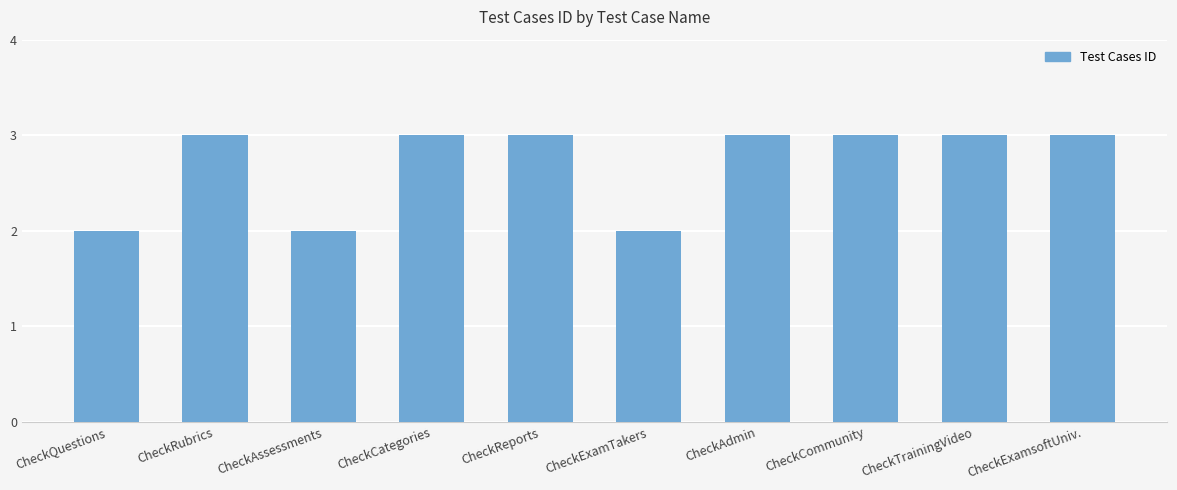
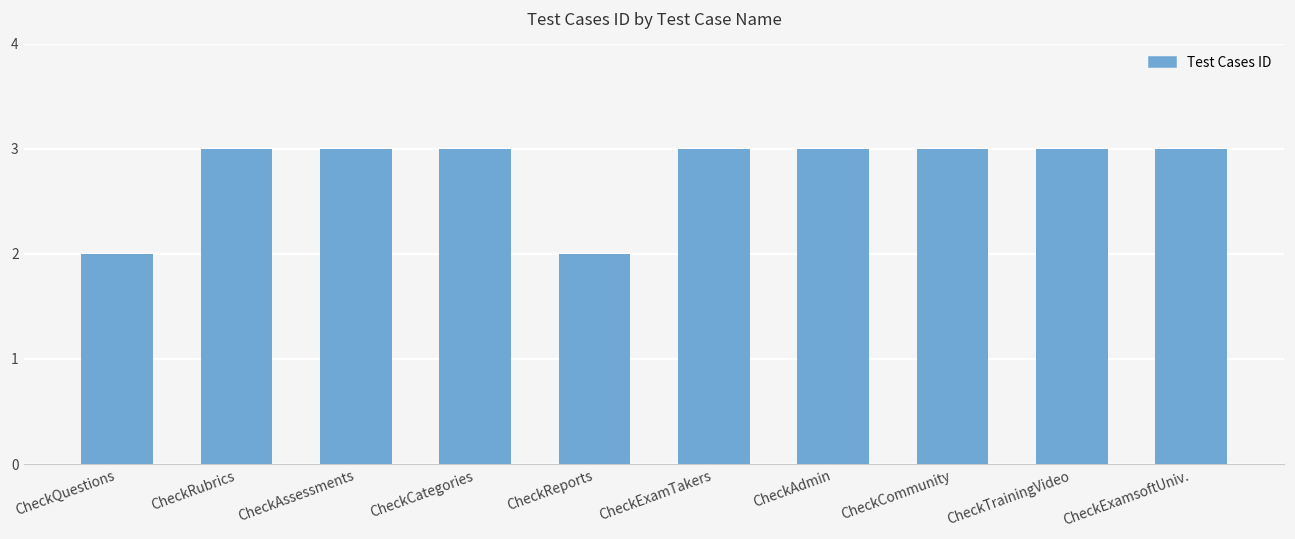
CheckAssessments: 2 -> 3
CheckReports: 3 -> 2
CheckExamTakers: 2 -> 3
